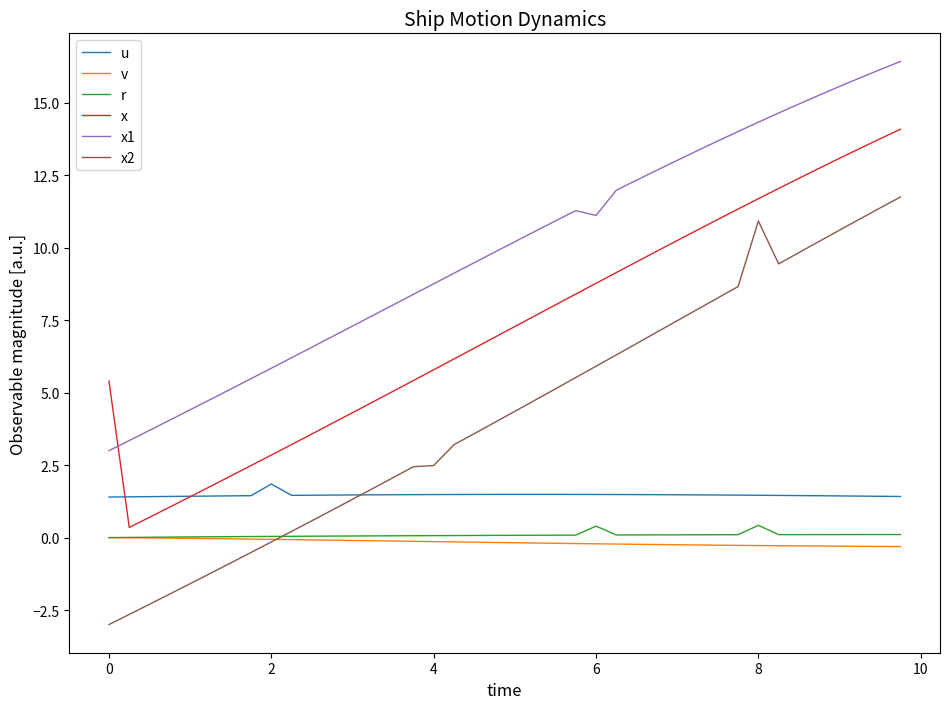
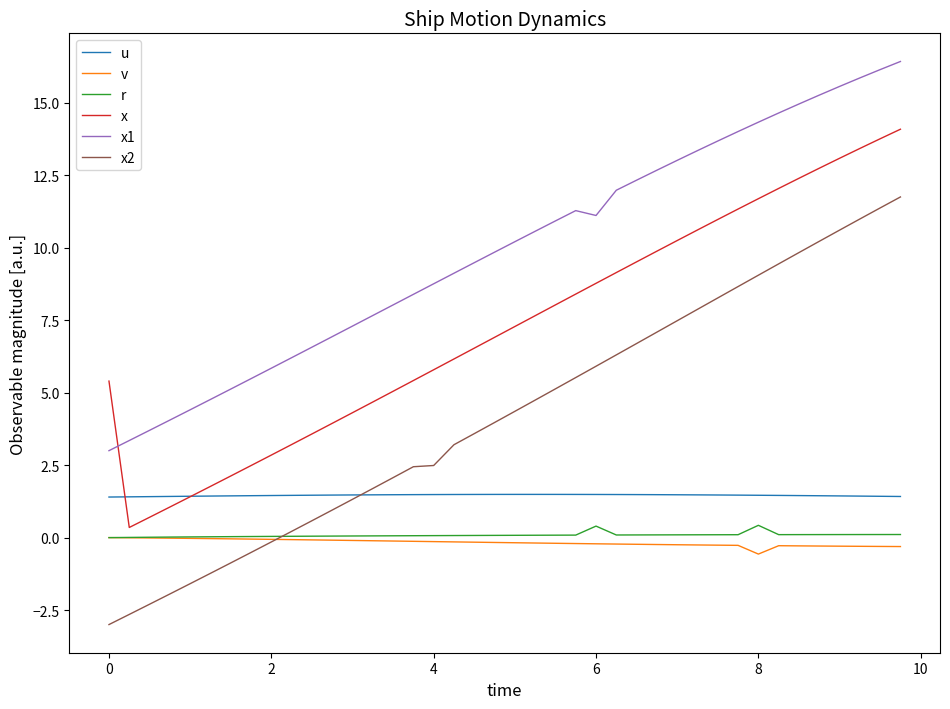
u, 2: 1.8 -> 1.5
v, 8: -0.3 -> -0.6
x2, 8: 10.9 -> 9.1
